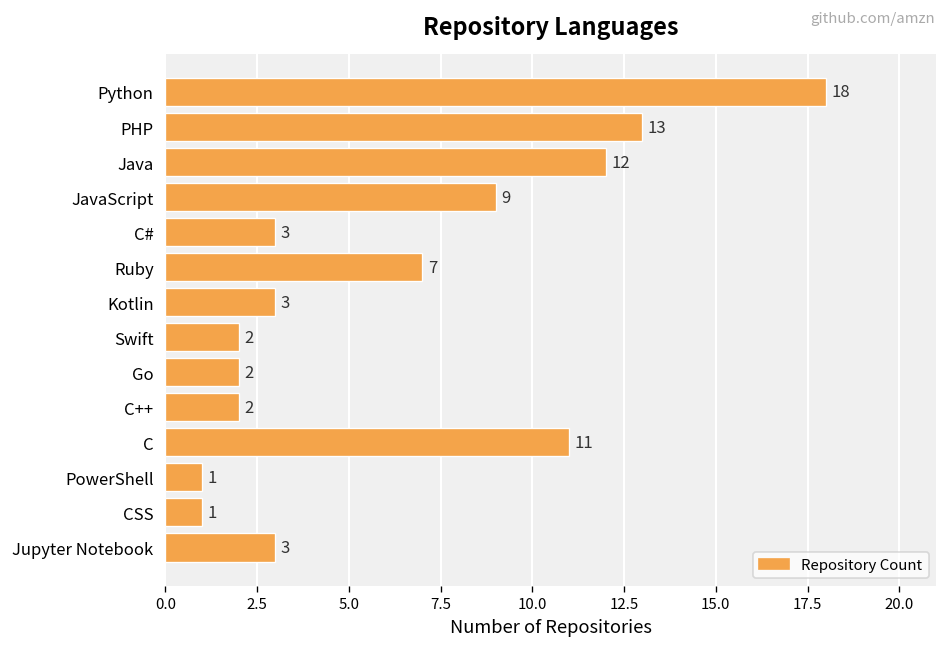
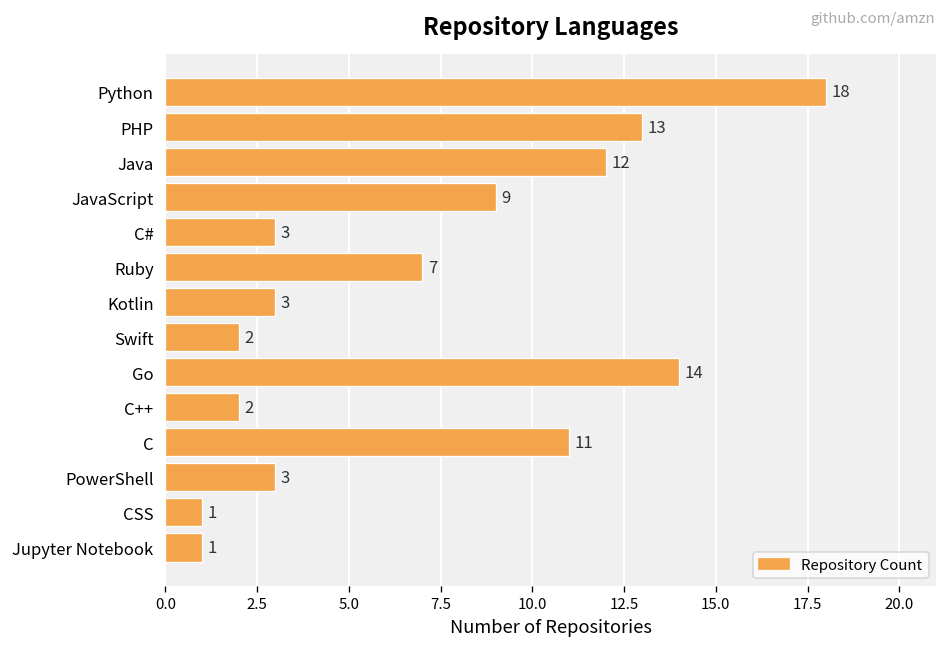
Go: 2 -> 14
PowerShell: 1 -> 3
Jupyter Notebook: 3 -> 1
